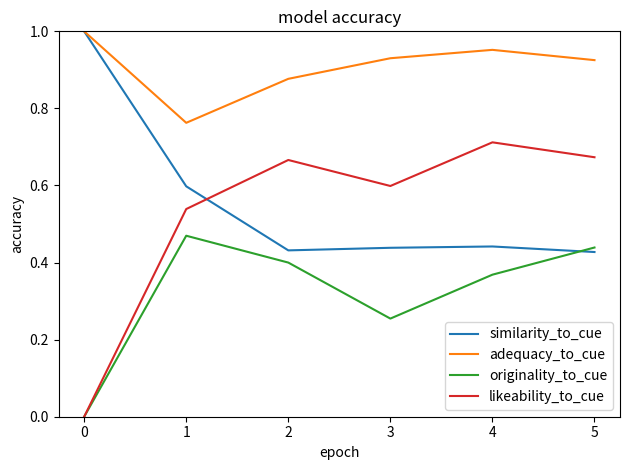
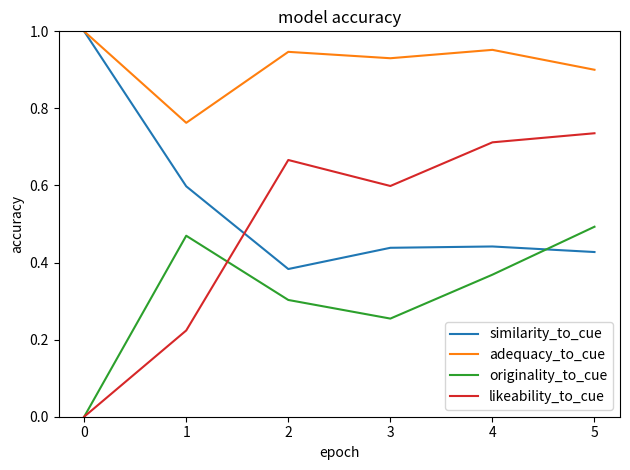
likeability_to_cue, 1: 0.54 -> 0.22
similarity_to_cue, 2: 0.43 -> 0.38
adequacy_to_cue, 2: 0.88 -> 0.95
originality_to_cue, 2: 0.40 -> 0.30
adequacy_to_cue, 5: 0.93 -> 0.90
originality_to_cue, 5: 0.44 -> 0.49
likeability_to_cue, 5: 0.67 -> 0.74
